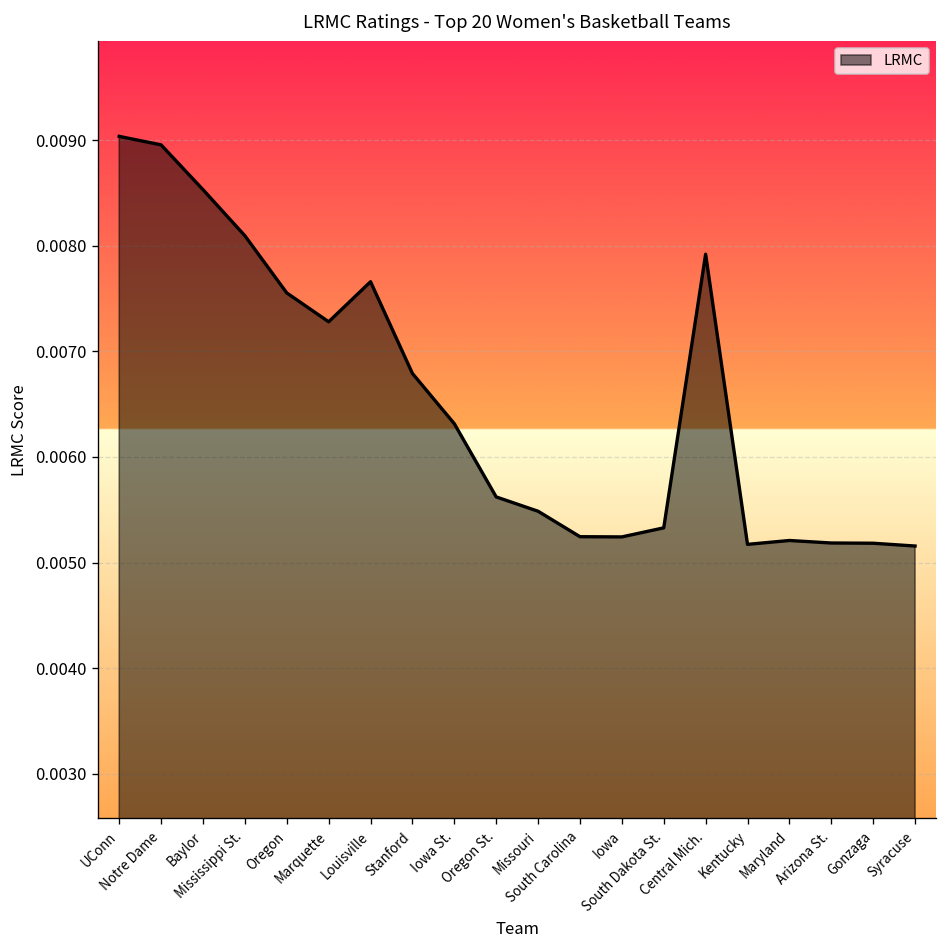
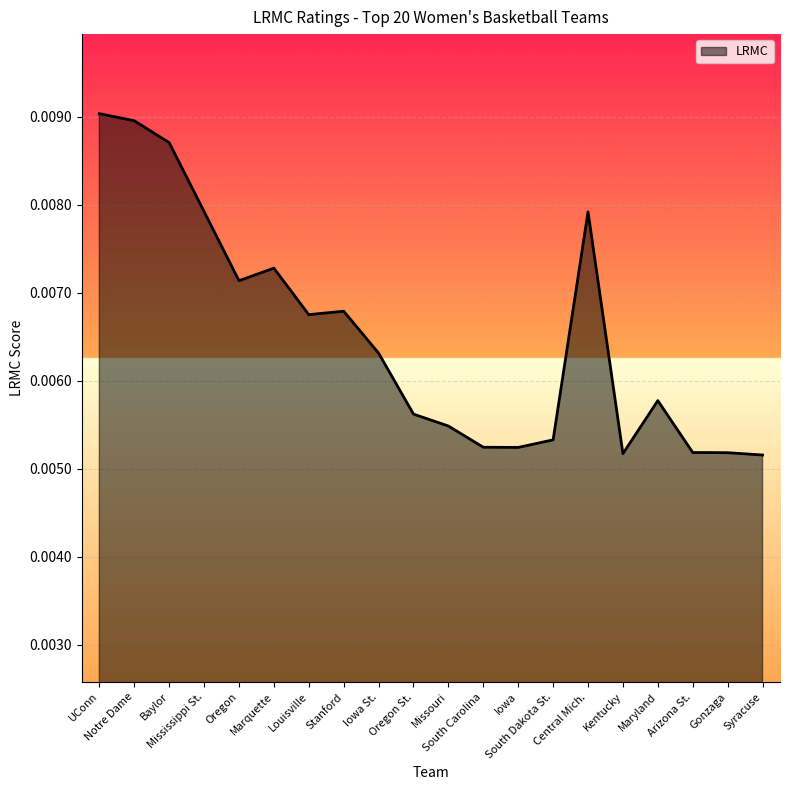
Baylor: 0.0085 -> 0.0087
Mississippi St.: 0.0081 -> 0.0079
Oregon: 0.0076 -> 0.0071
Louisville: 0.0077 -> 0.0068
Maryland: 0.0052 -> 0.0058
